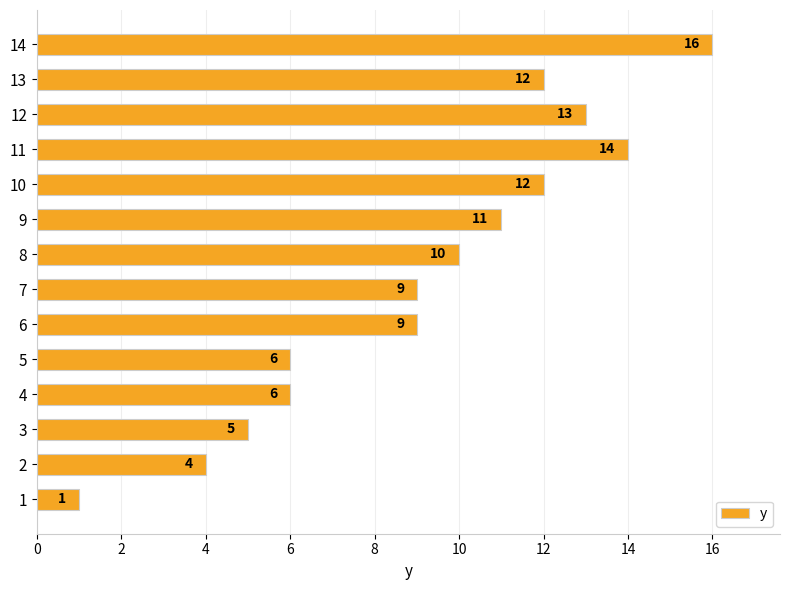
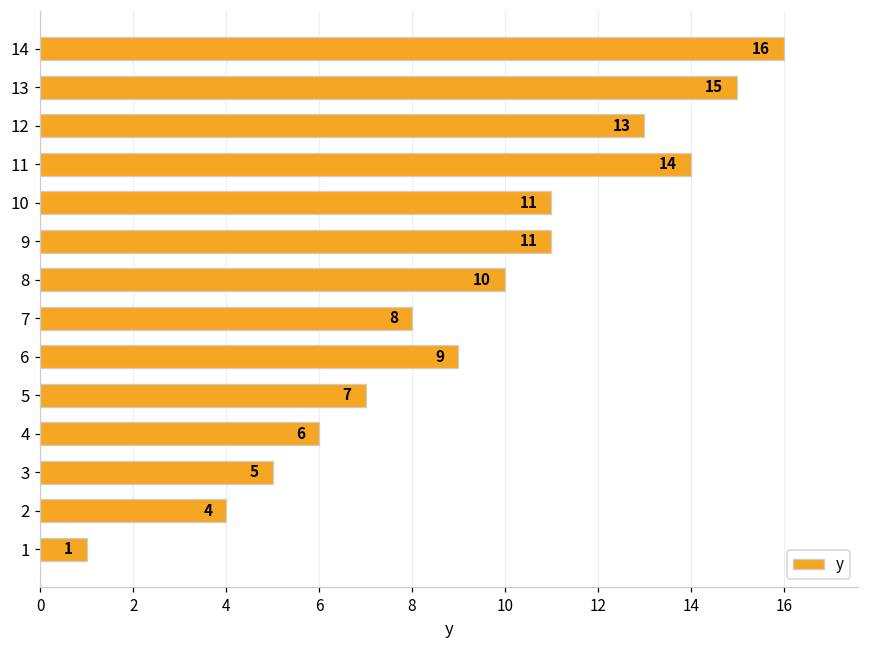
13: 12 -> 15
10: 12 -> 11
7: 9 -> 8
5: 6 -> 7
